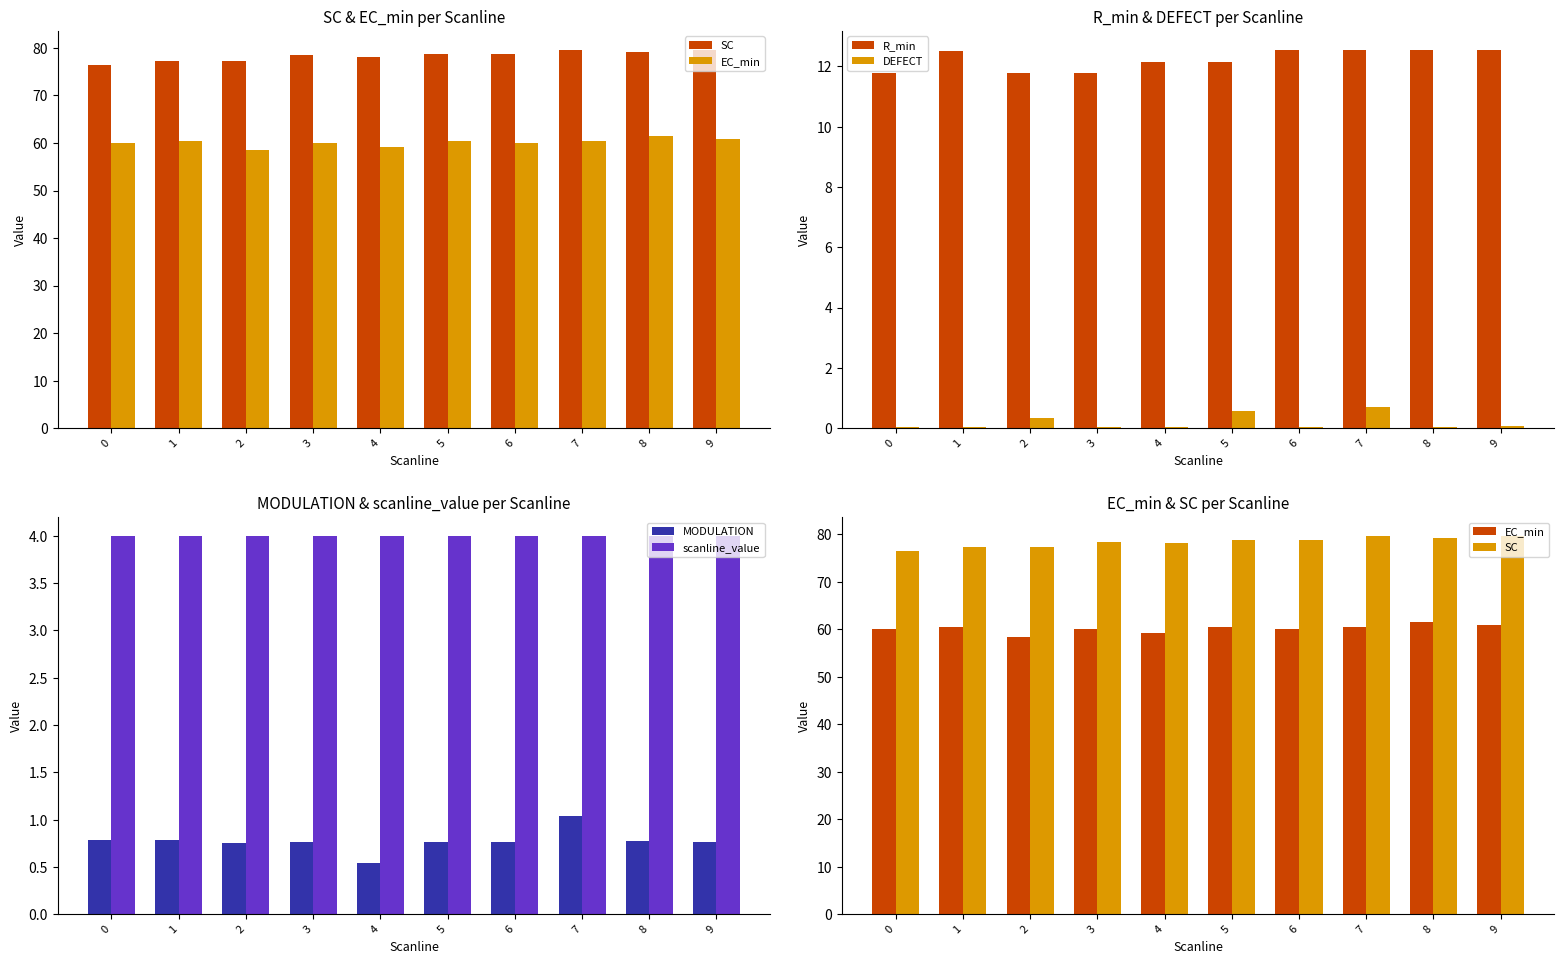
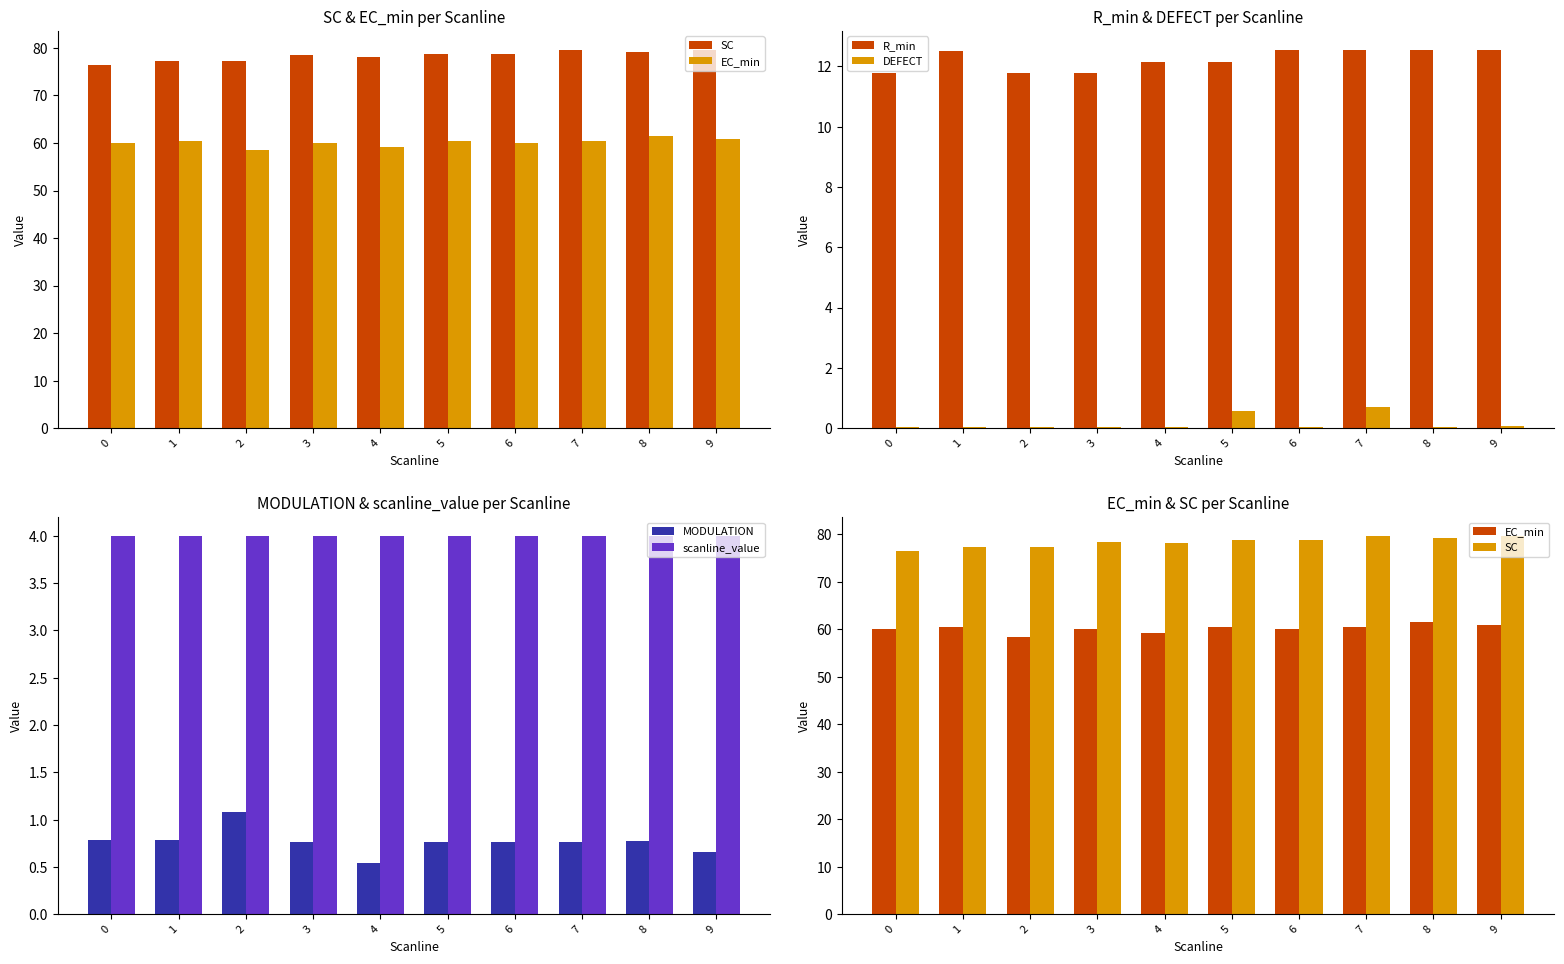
R_min & DEFECT per Scanline, DEFECT, 2: 0.3 -> 0.0
MODULATION & scanline_value per Scanline, MODULATION, 2: 0.8 -> 1.1
MODULATION & scanline_value per Scanline, MODULATION, 7: 1.0 -> 0.8
MODULATION & scanline_value per Scanline, MODULATION, 9: 0.8 -> 0.7
